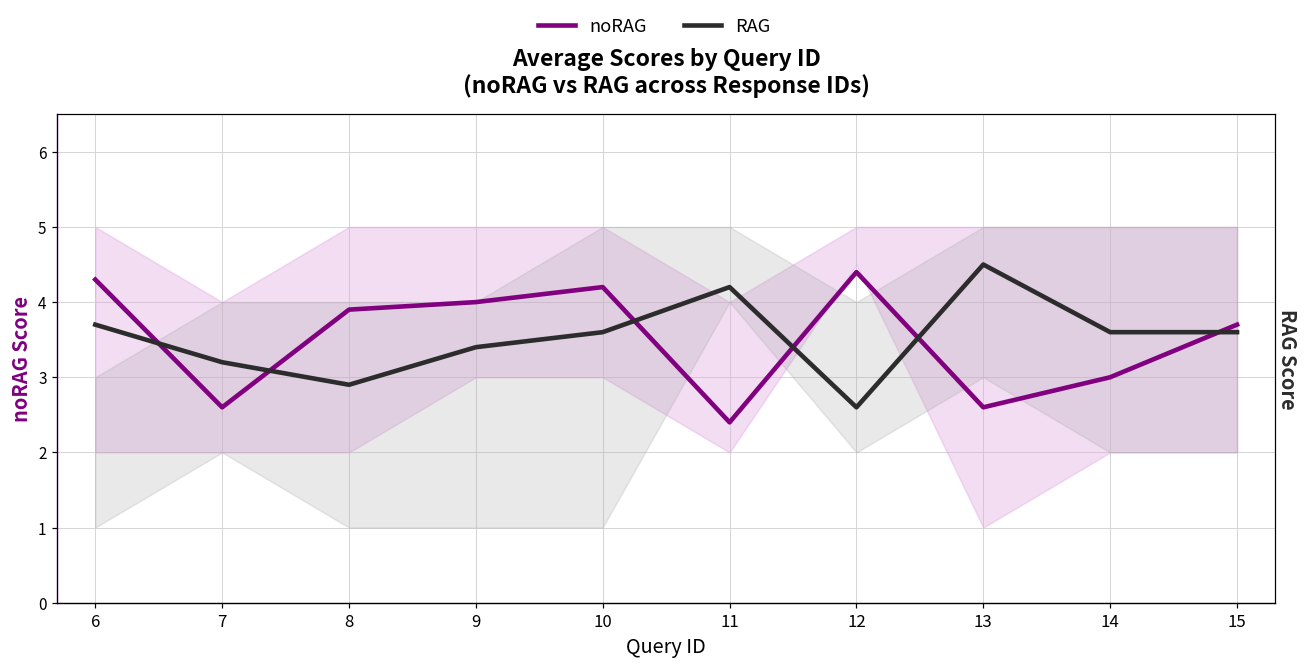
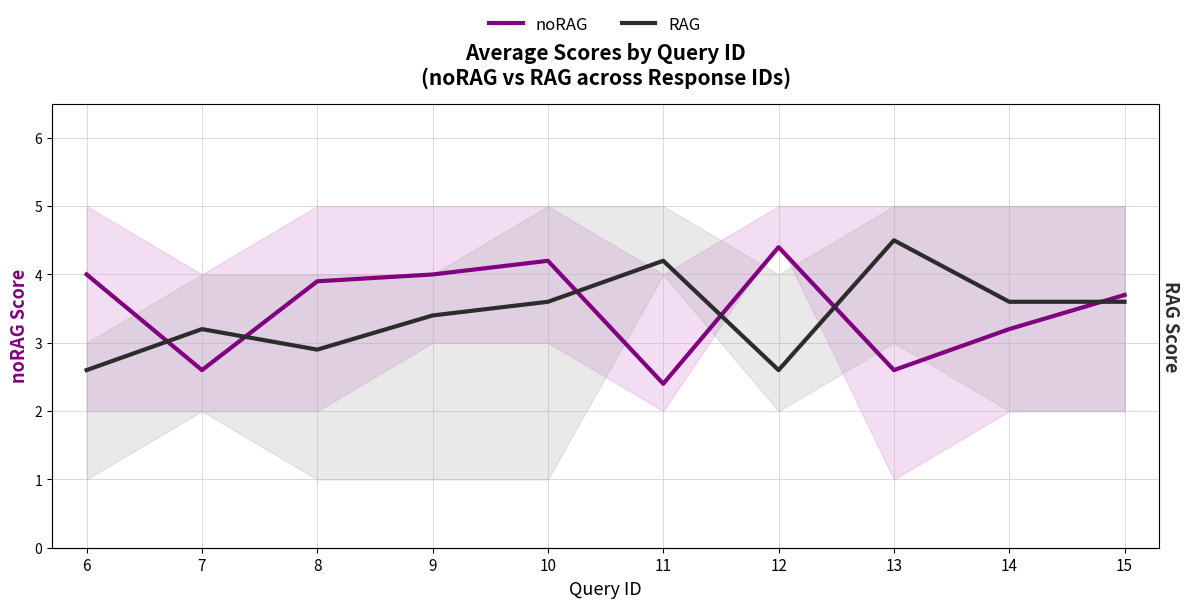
noRAG, 6: 4.3 -> 4.0
RAG, 6: 3.7 -> 2.6
noRAG, 14: 3.0 -> 3.2
